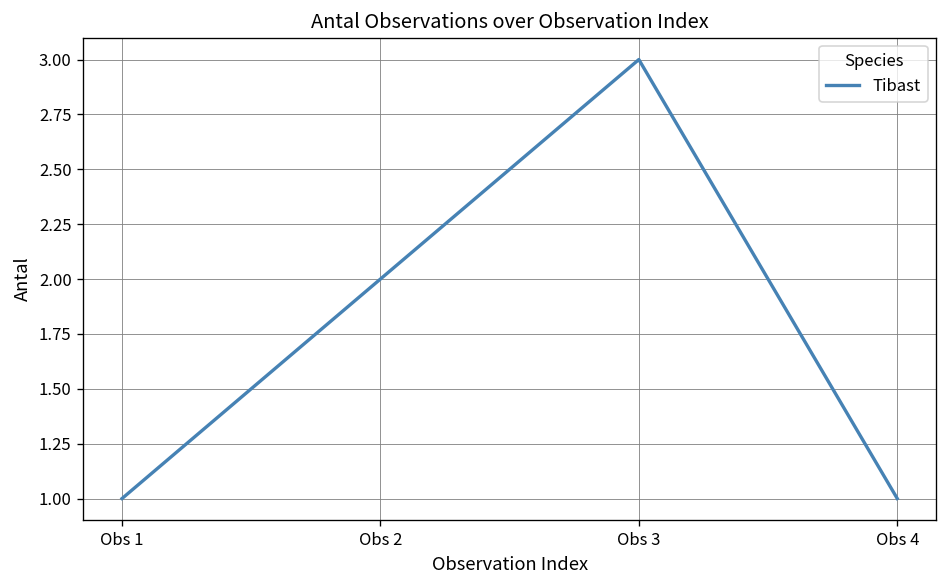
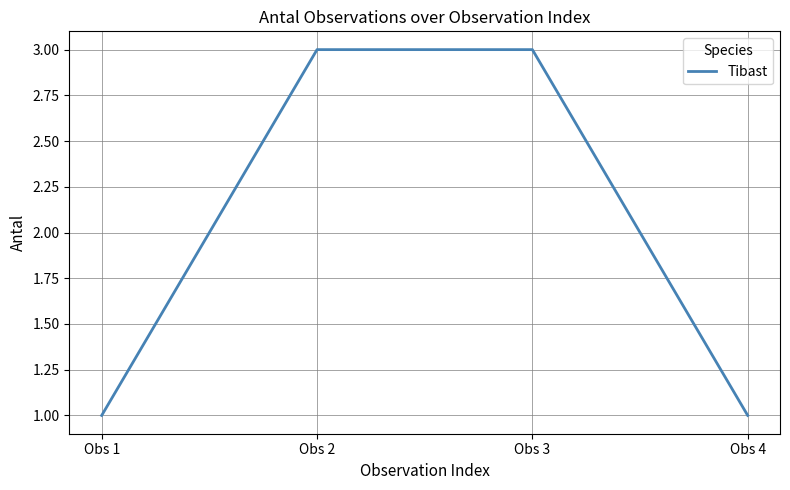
Obs 2: 2 -> 3
